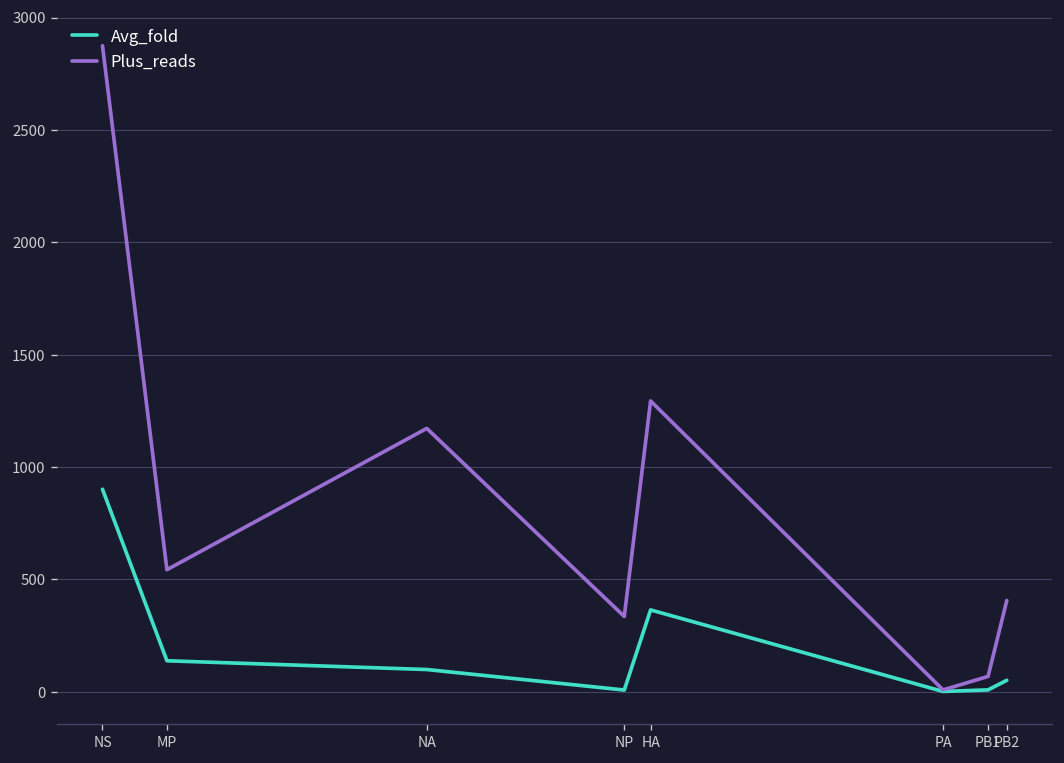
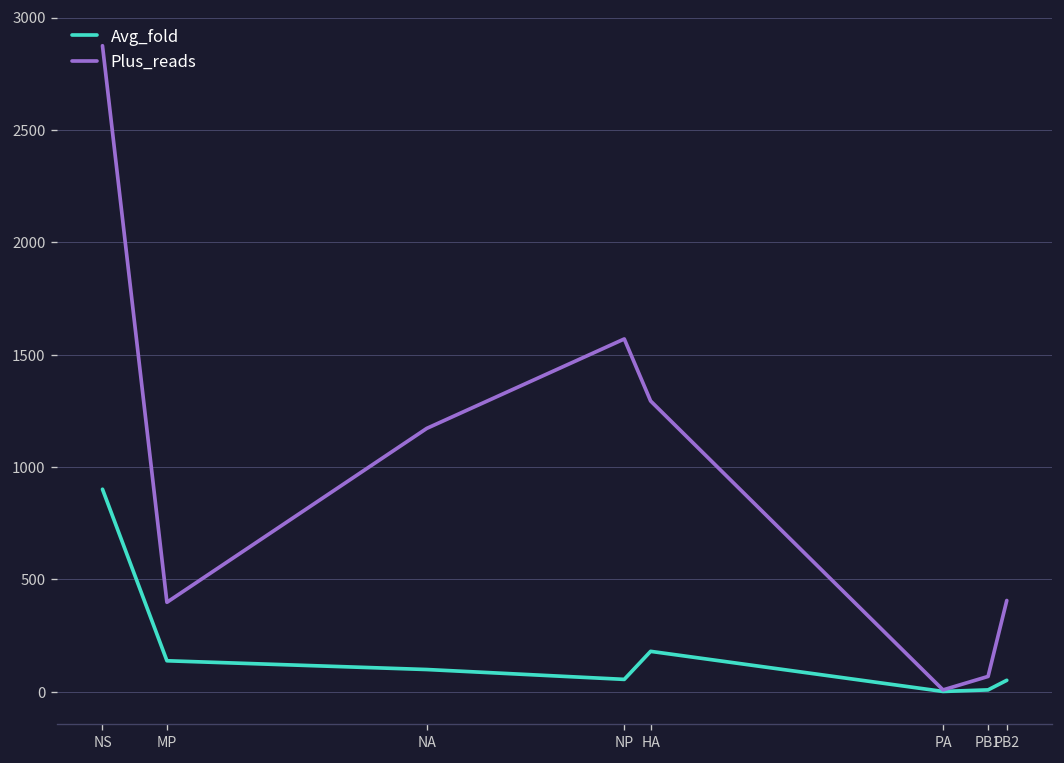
Plus_reads, MP: 540 -> 400
Avg_fold, NP: 10 -> 50
Plus_reads, NP: 340 -> 1570
Avg_fold, HA: 360 -> 180
